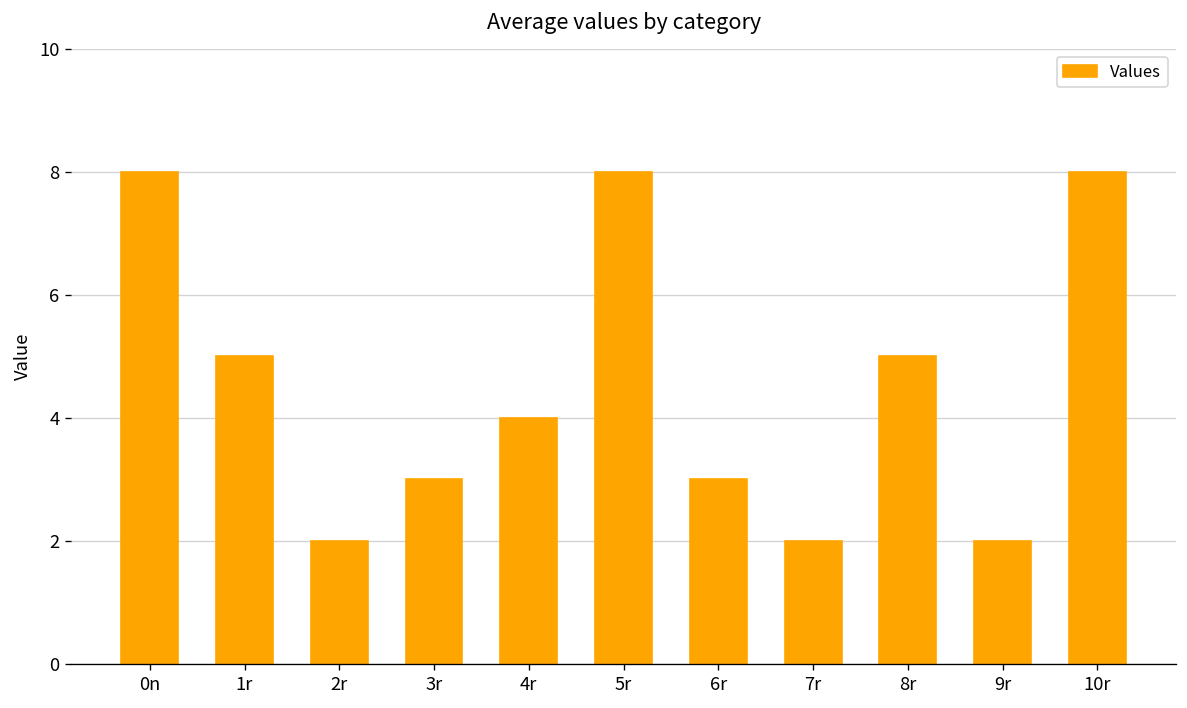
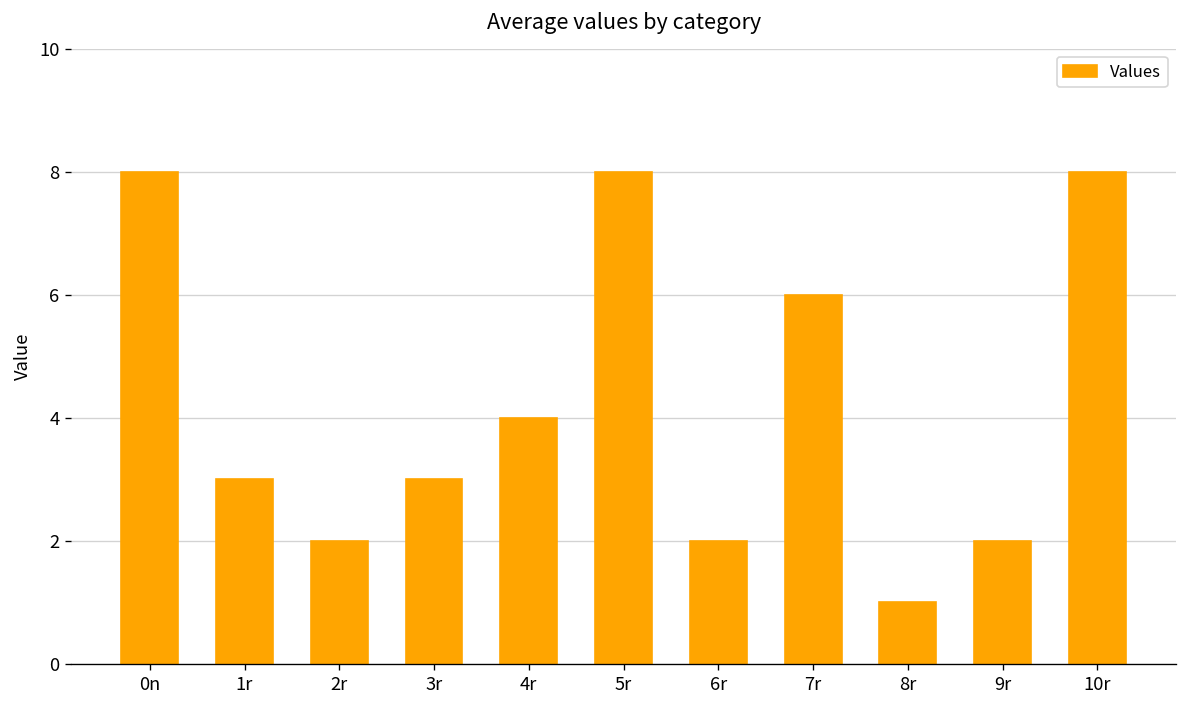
1r: 5 -> 3
6r: 3 -> 2
7r: 2 -> 6
8r: 5 -> 1
